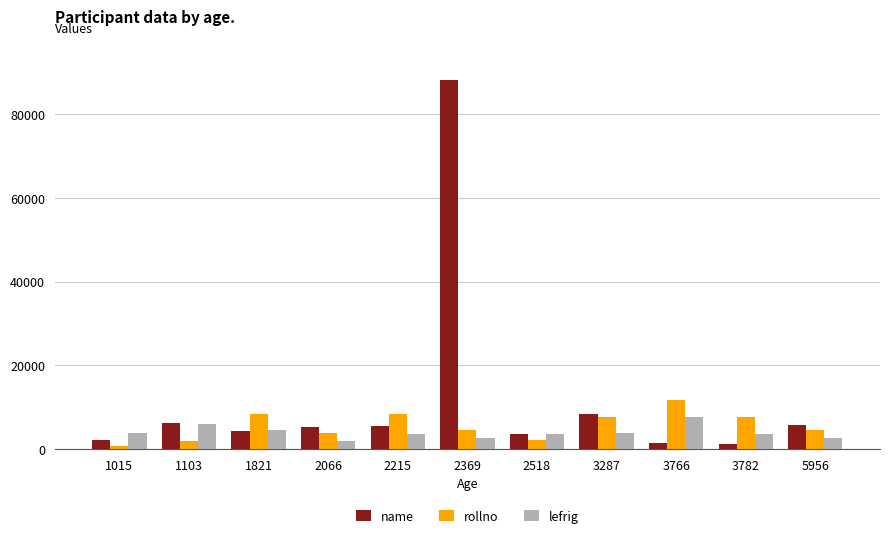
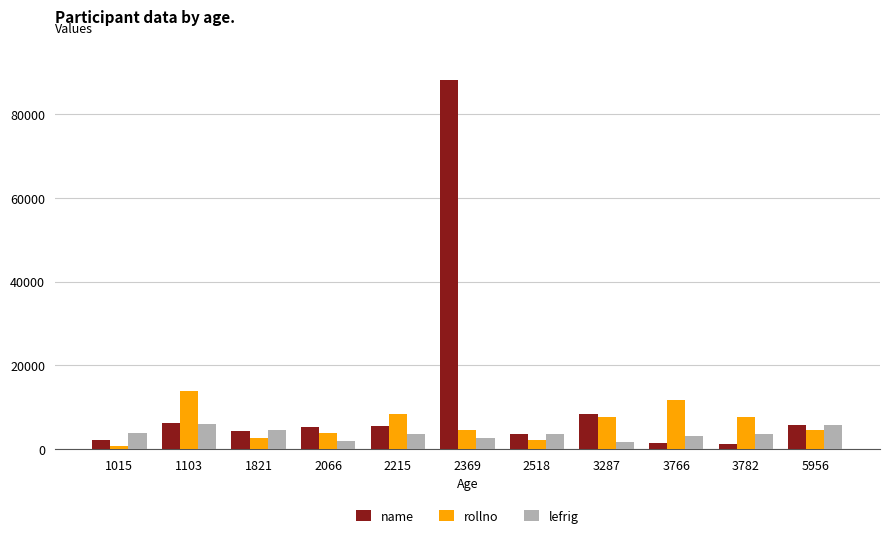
rollno, 1103: 2000 -> 14000
rollno, 1821: 9000 -> 3000
lefrig, 3287: 4000 -> 2000
lefrig, 3766: 8000 -> 3000
lefrig, 5956: 3000 -> 6000
